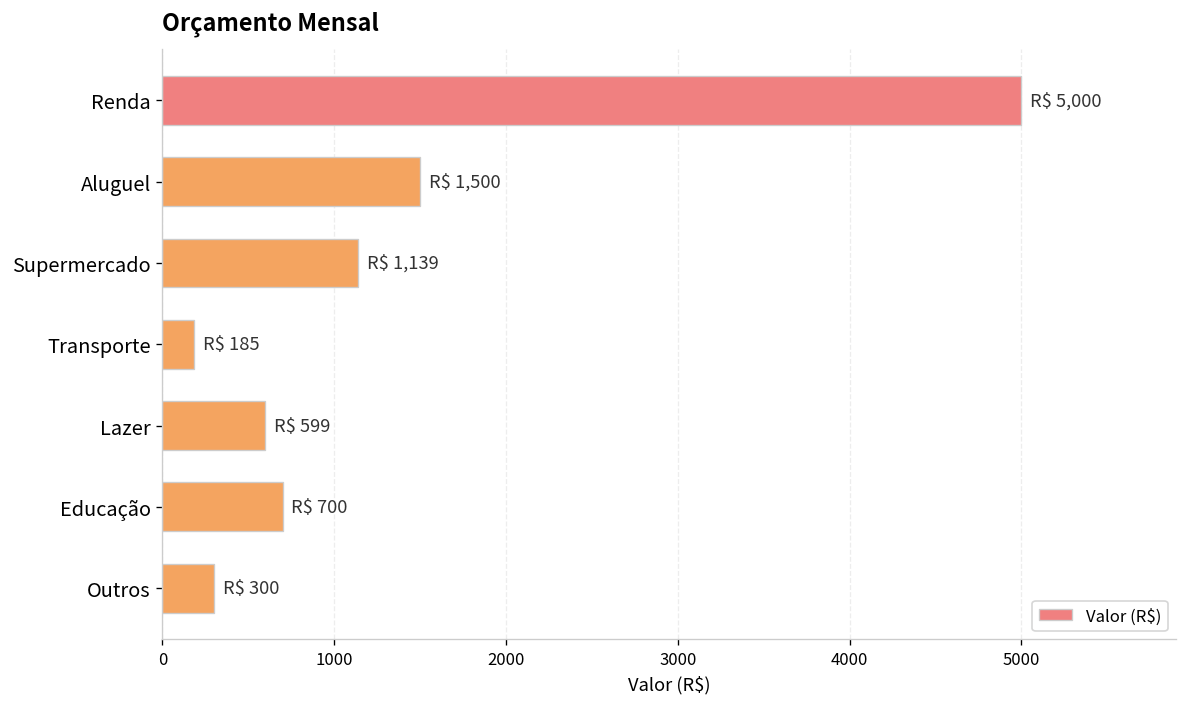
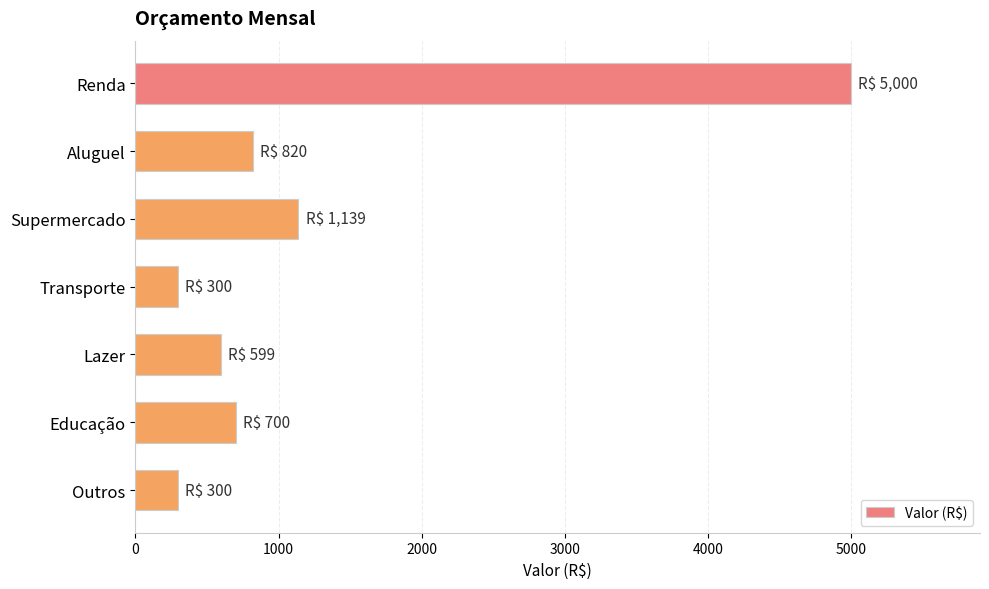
Aluguel: 1,500 -> 820
Transporte: 185 -> 300
